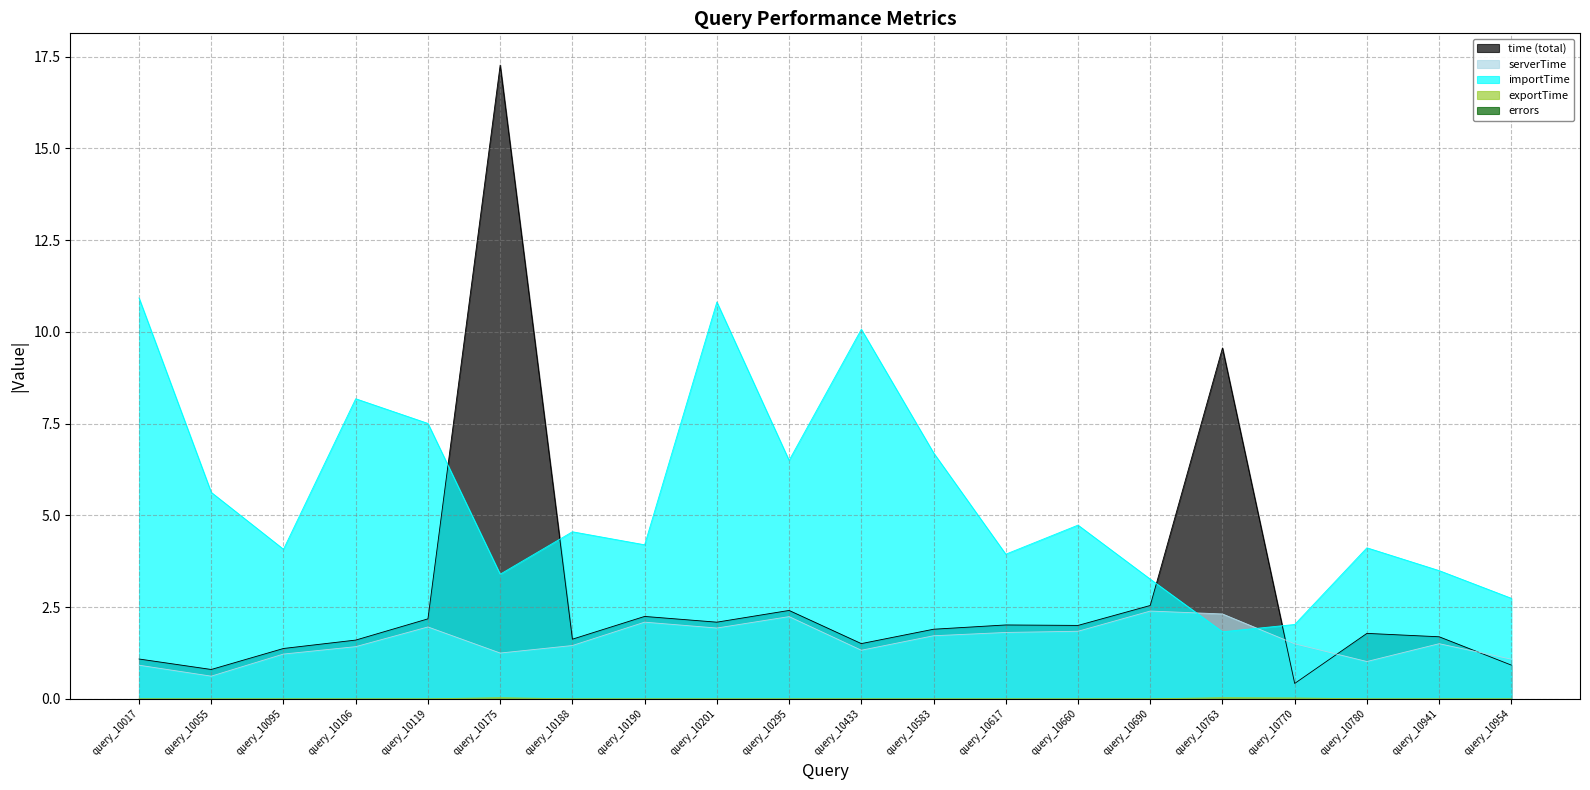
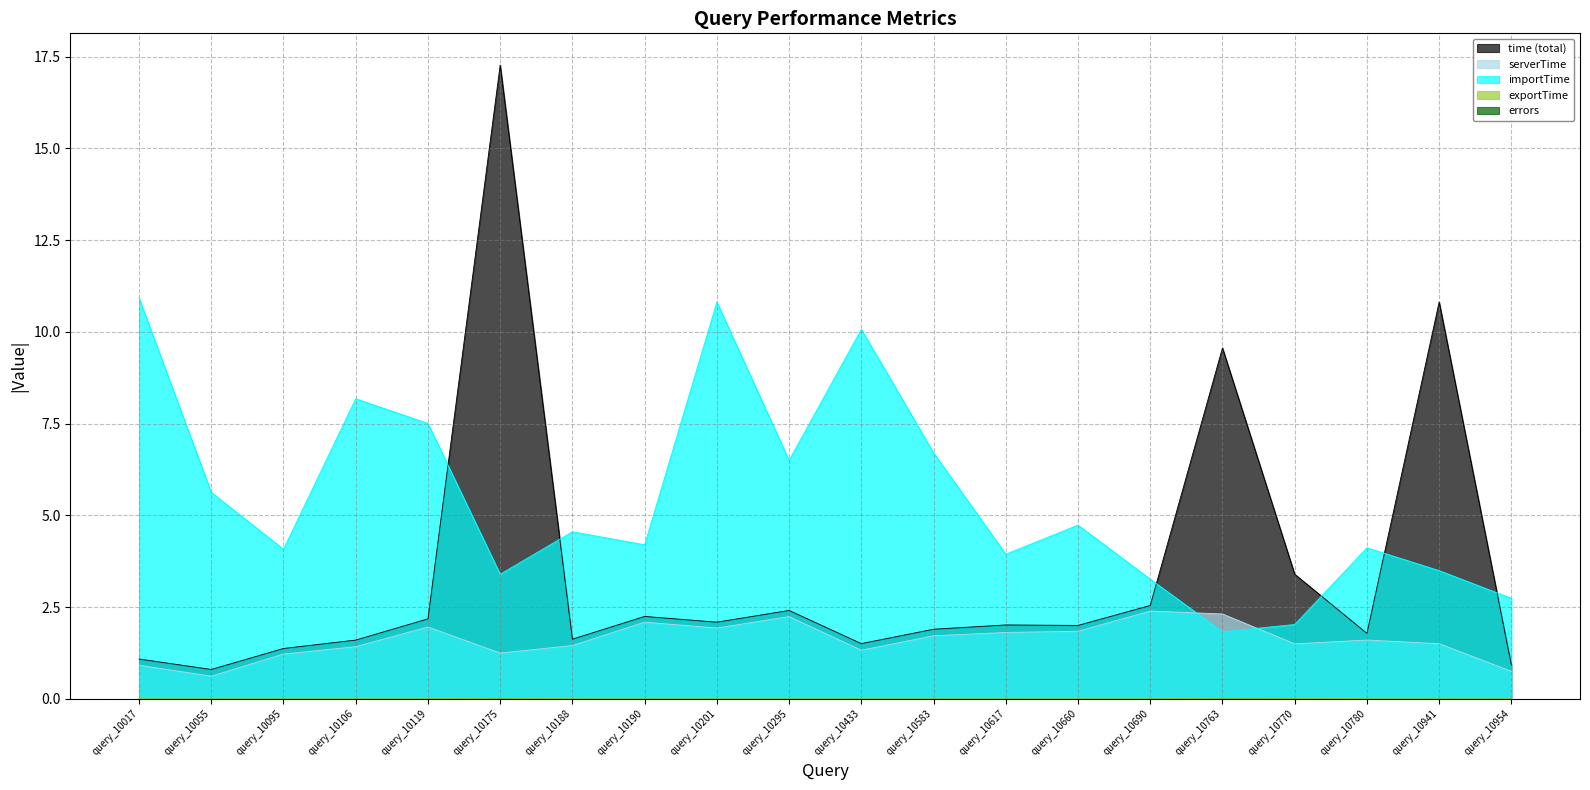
time (total), query_10770: 0.4 -> 3.4
serverTime, query_10780: 1.0 -> 1.6
time (total), query_10941: 1.7 -> 10.8
serverTime, query_10954: 1.1 -> 0.8
